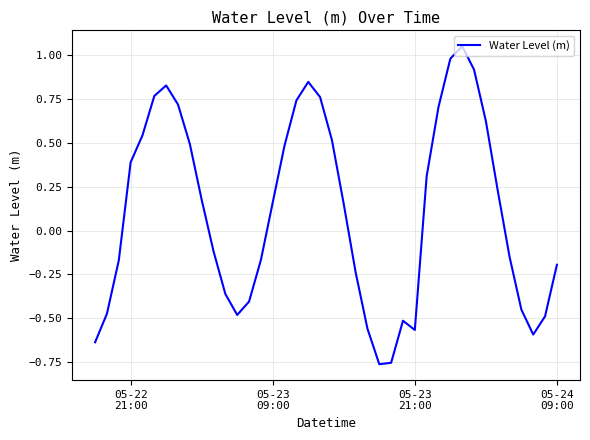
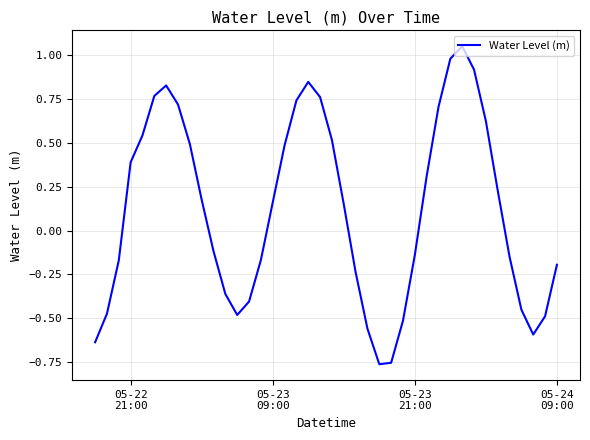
05-23 21:00: -0.57 -> -0.14
